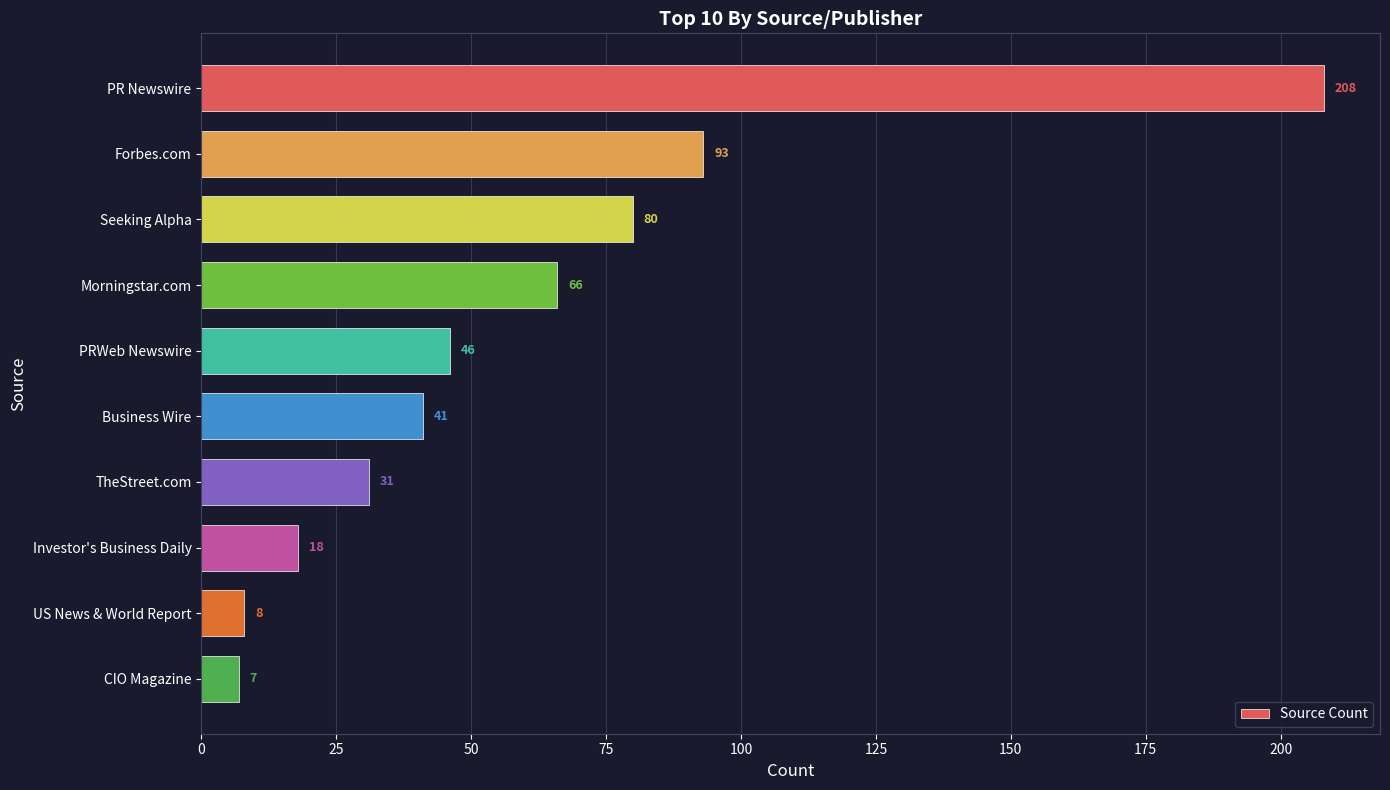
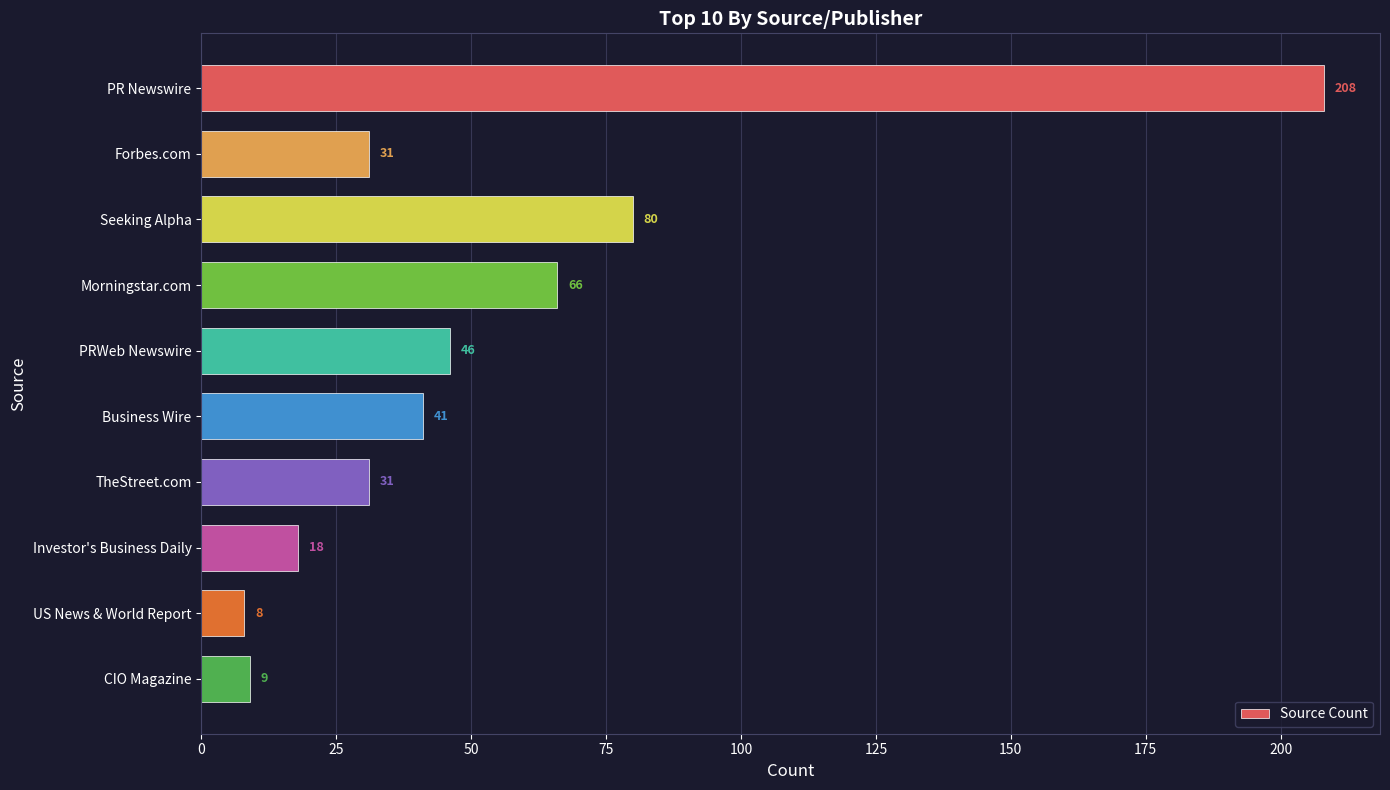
Forbes.com: 93 -> 31
CIO Magazine: 7 -> 9
